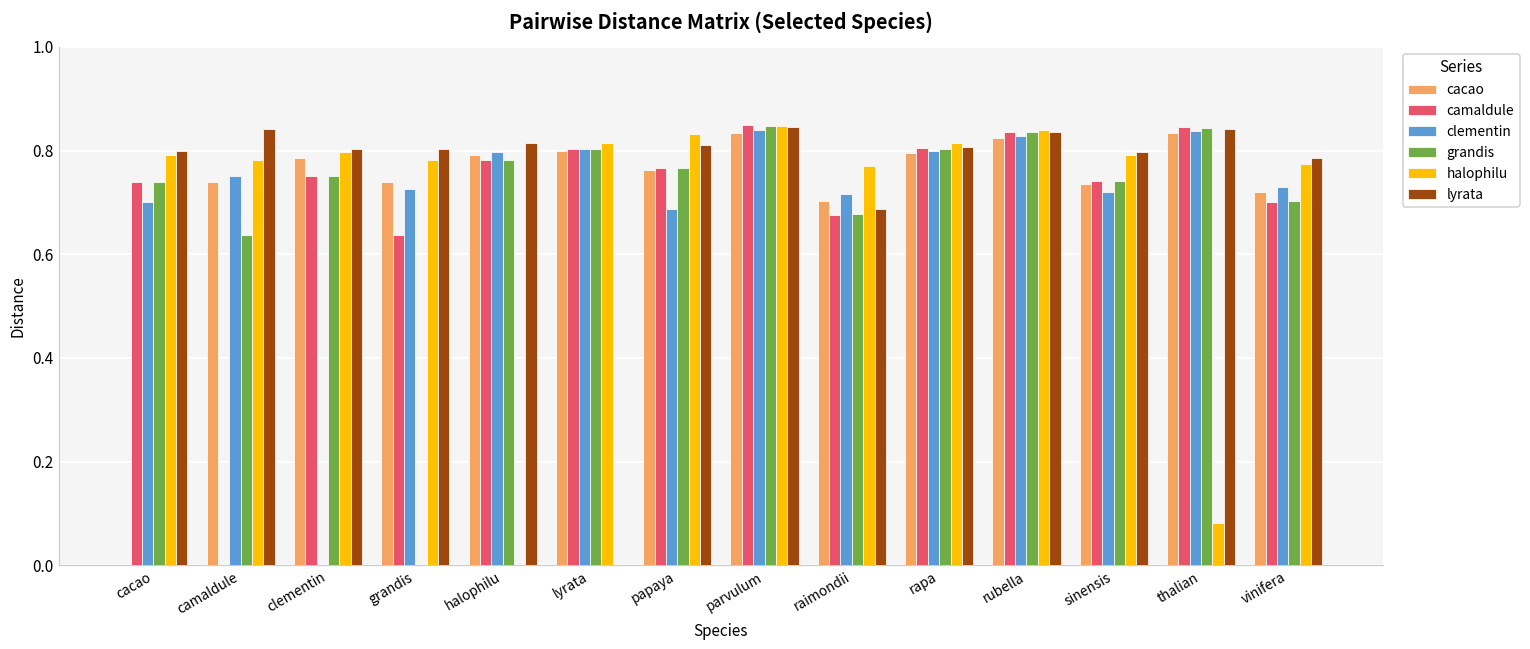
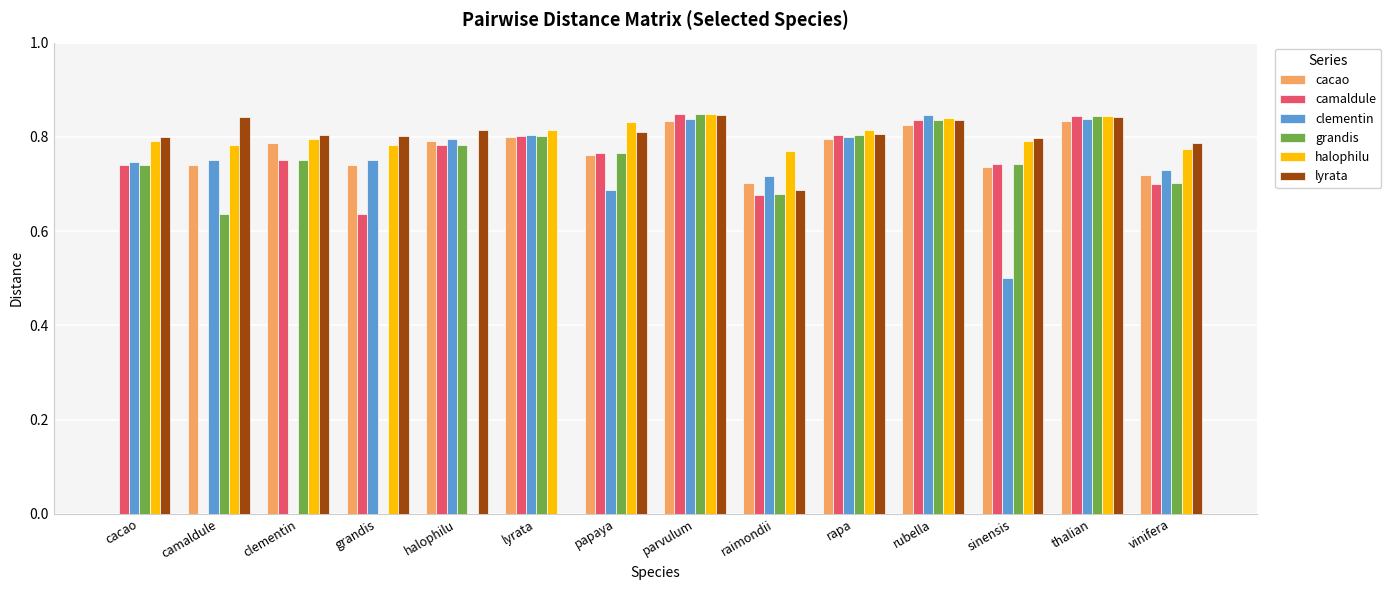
clementin, cacao: 0.70 -> 0.75
clementin, grandis: 0.73 -> 0.75
clementin, rubella: 0.83 -> 0.85
clementin, sinensis: 0.72 -> 0.50
halophilu, thalian: 0.08 -> 0.84
